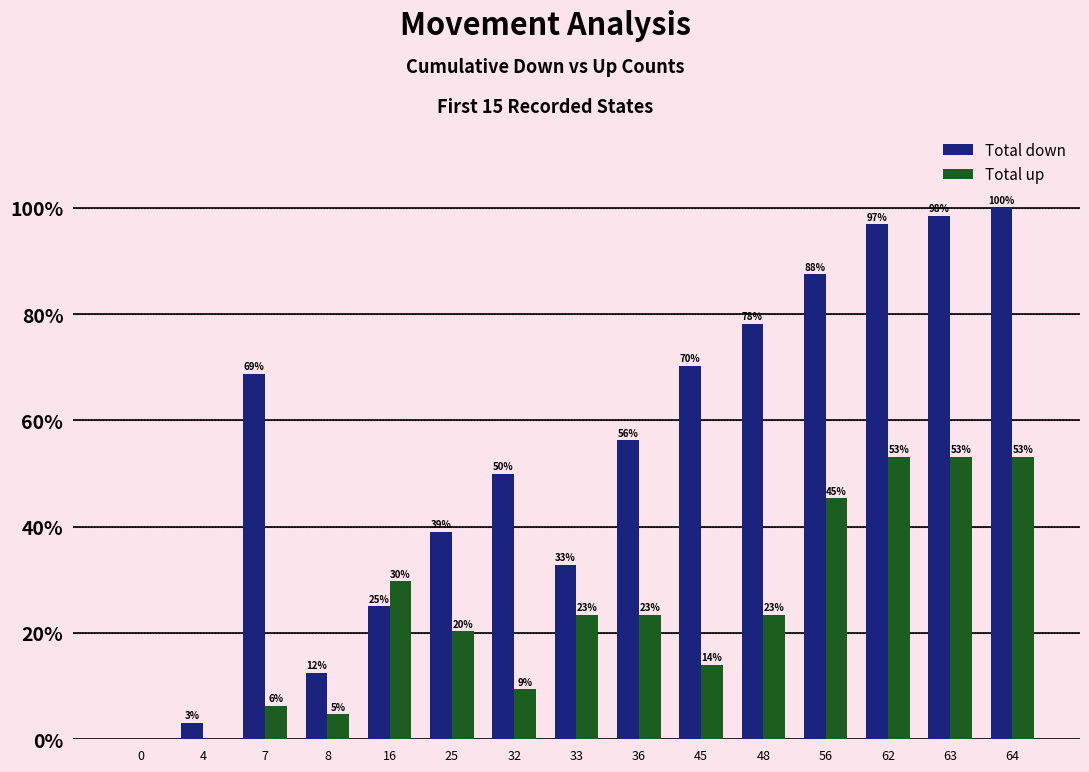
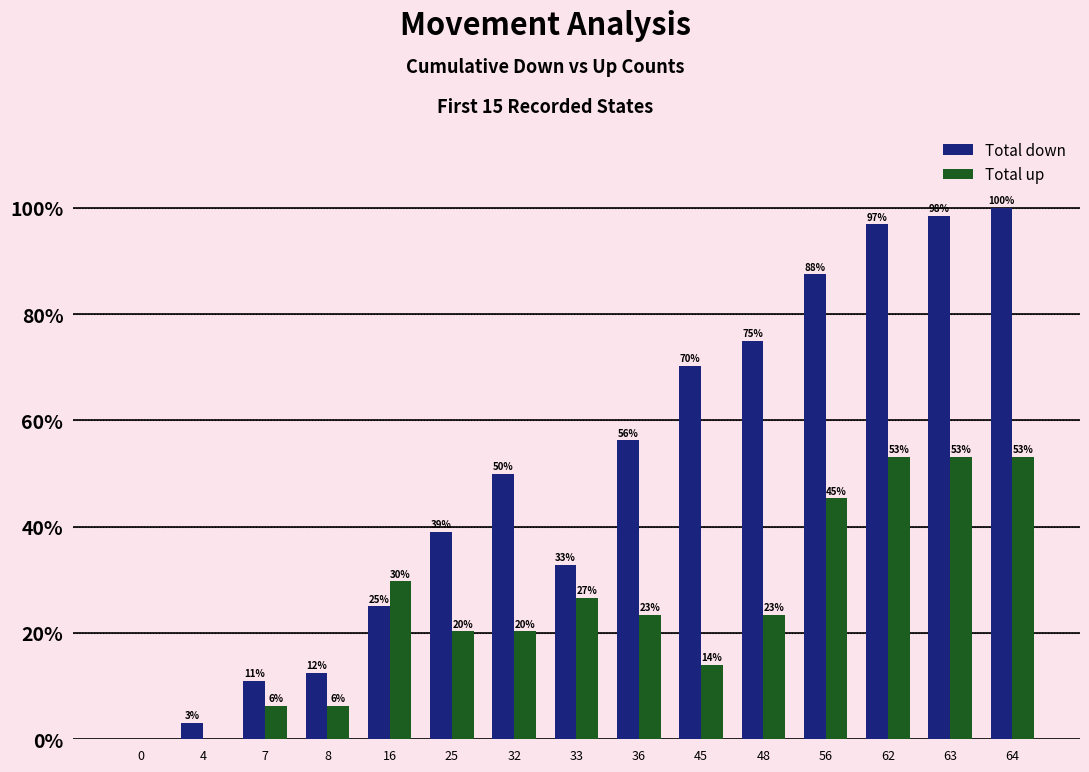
Total down, 7: 69% -> 11%
Total up, 8: 5% -> 6%
Total up, 32: 9% -> 20%
Total up, 33: 23% -> 27%
Total down, 48: 78% -> 75%
